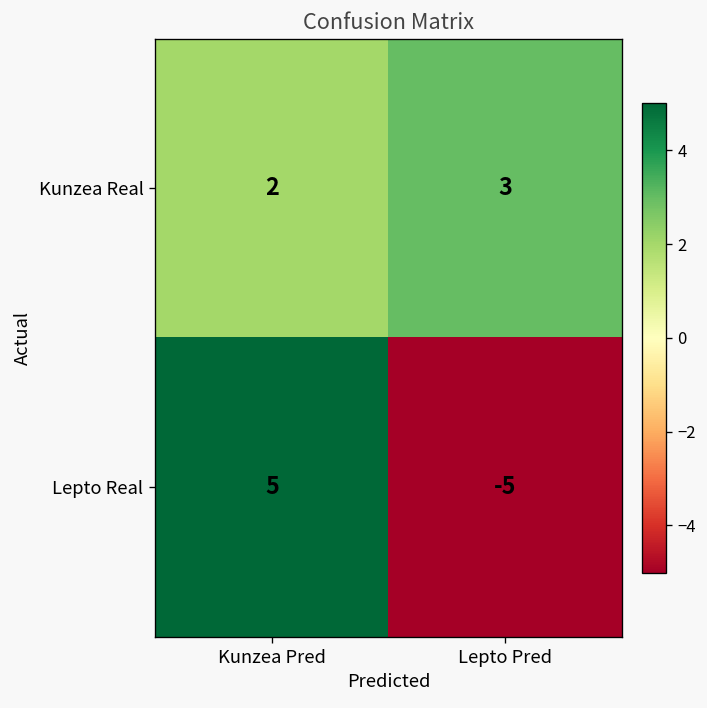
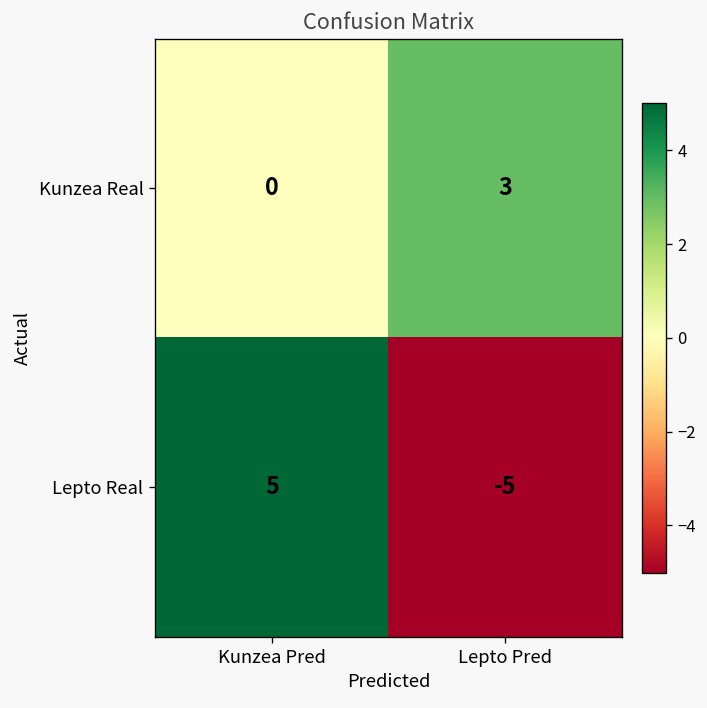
Kunzea Real, Kunzea Pred: 2 -> 0
